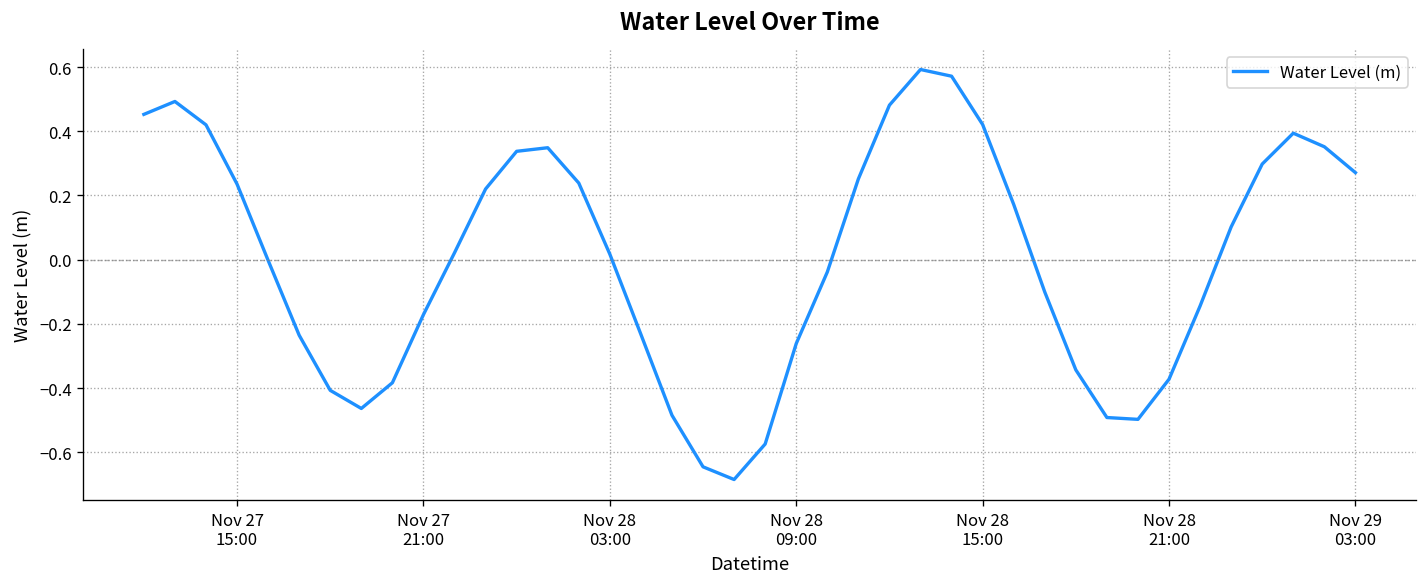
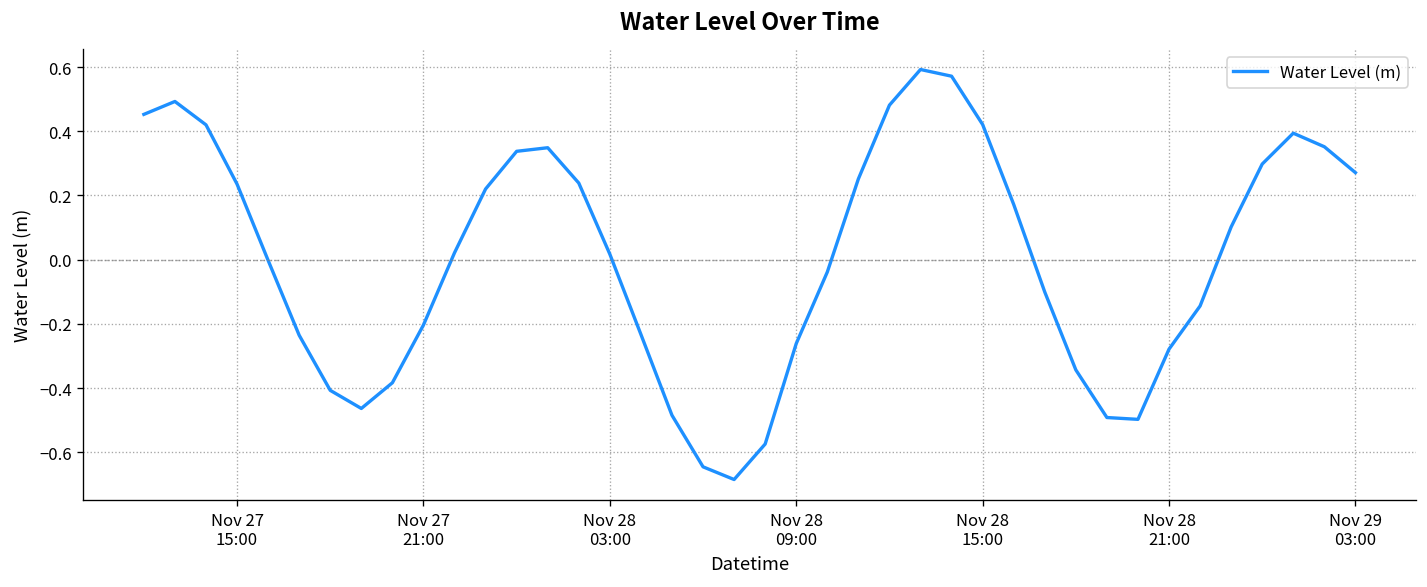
Nov 27 21:00: -0.17 -> -0.20
Nov 28 21:00: -0.37 -> -0.28
